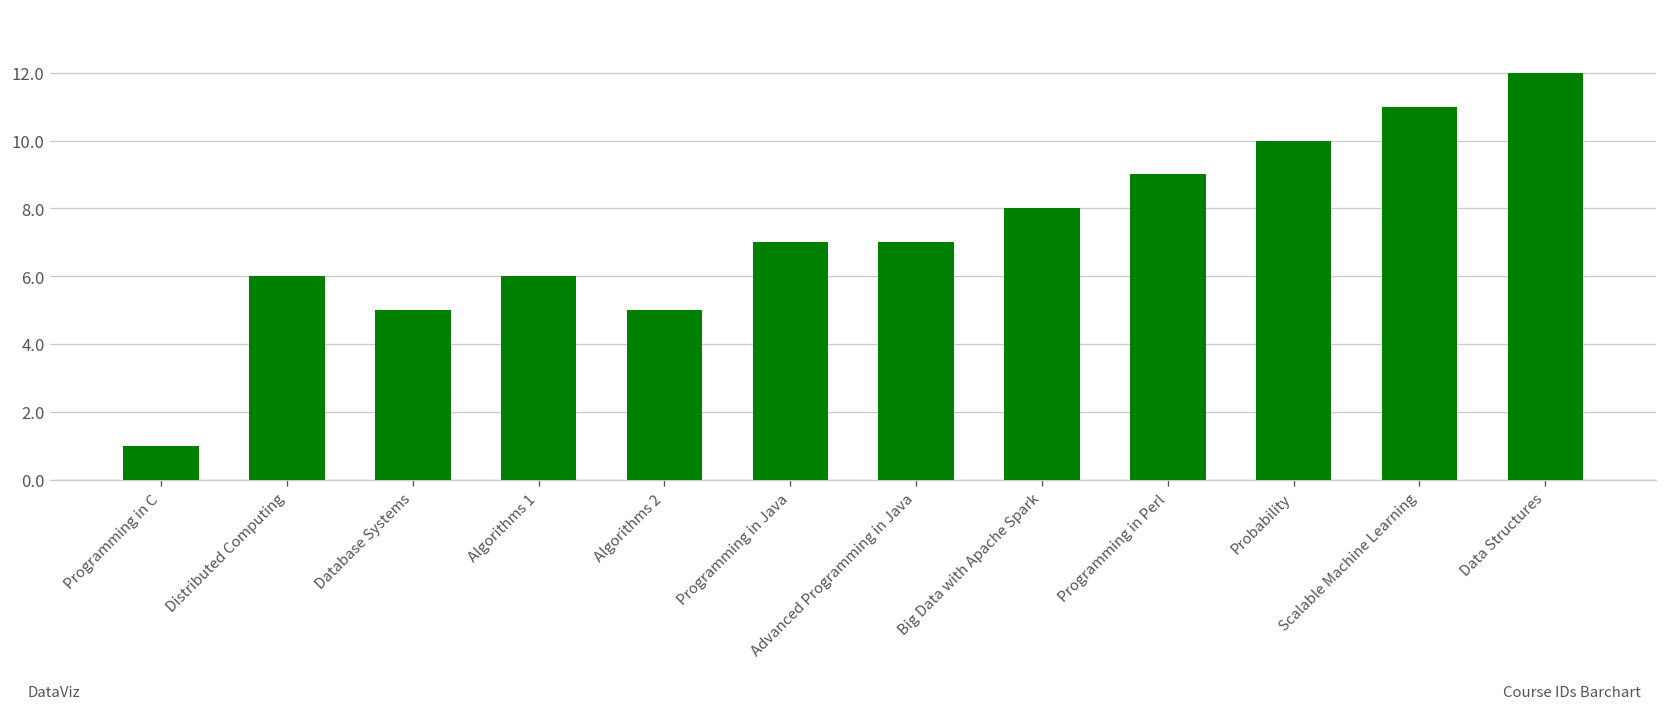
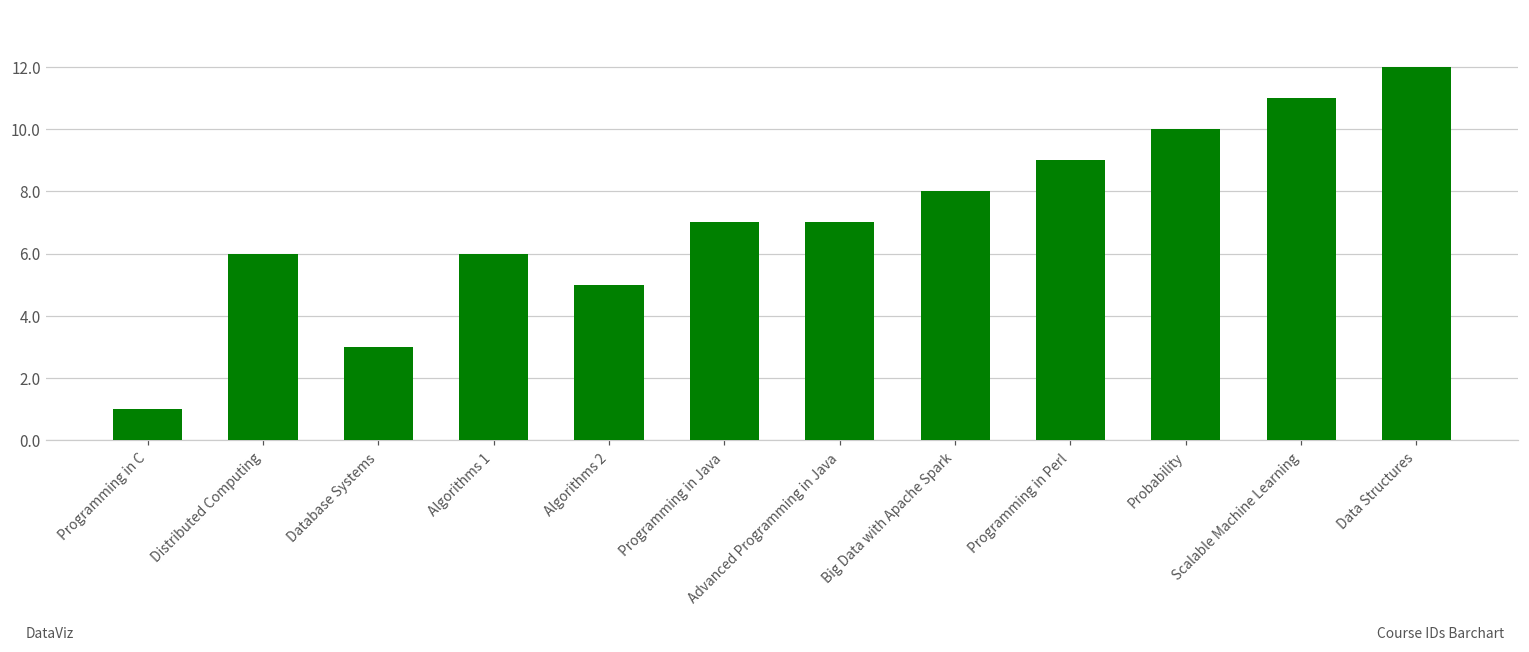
Database Systems: 5 -> 3
